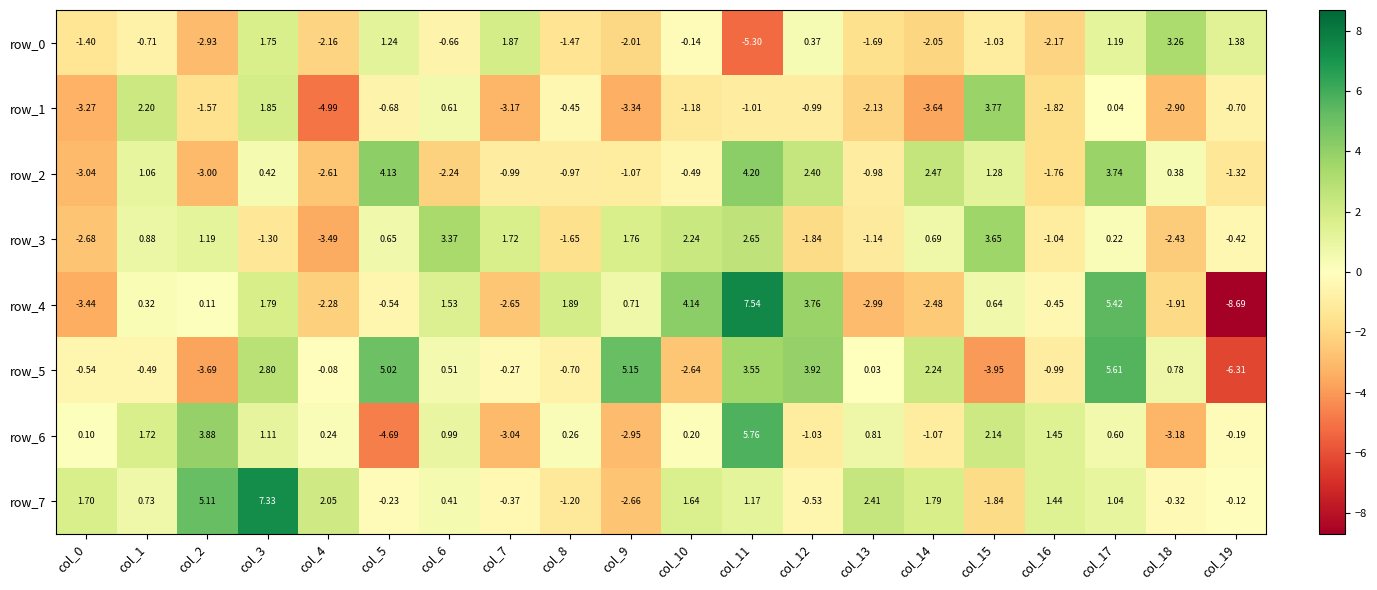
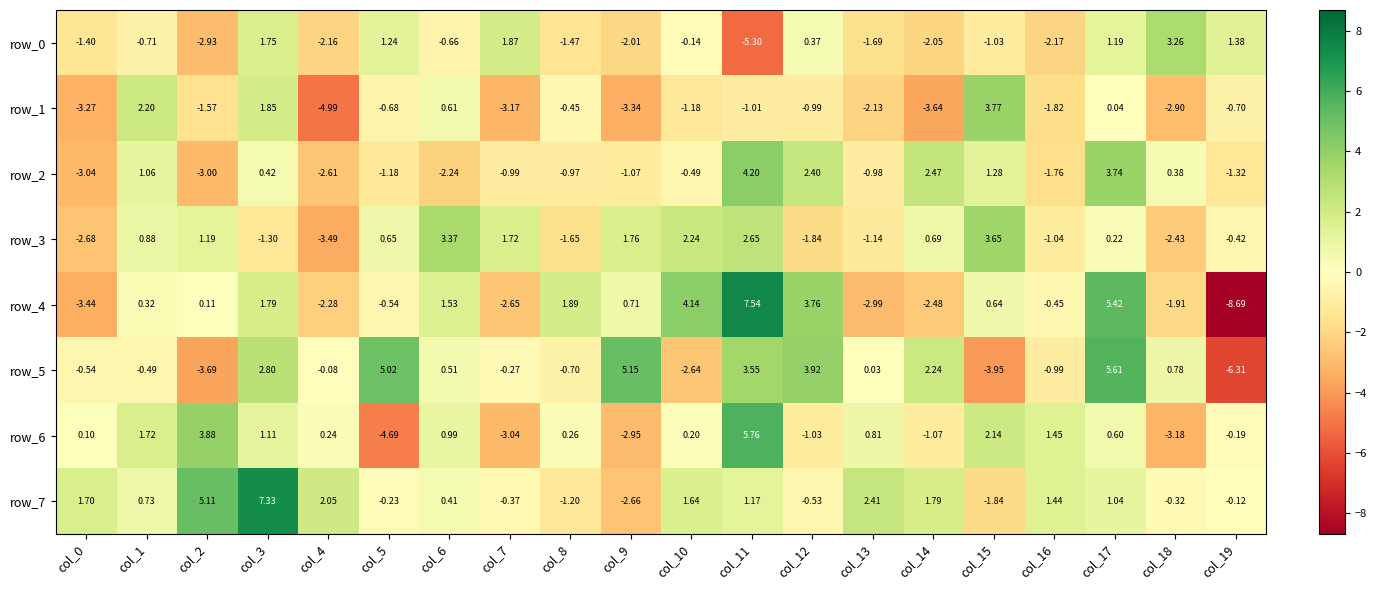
row_2, col_5: 4.13 -> -1.18
